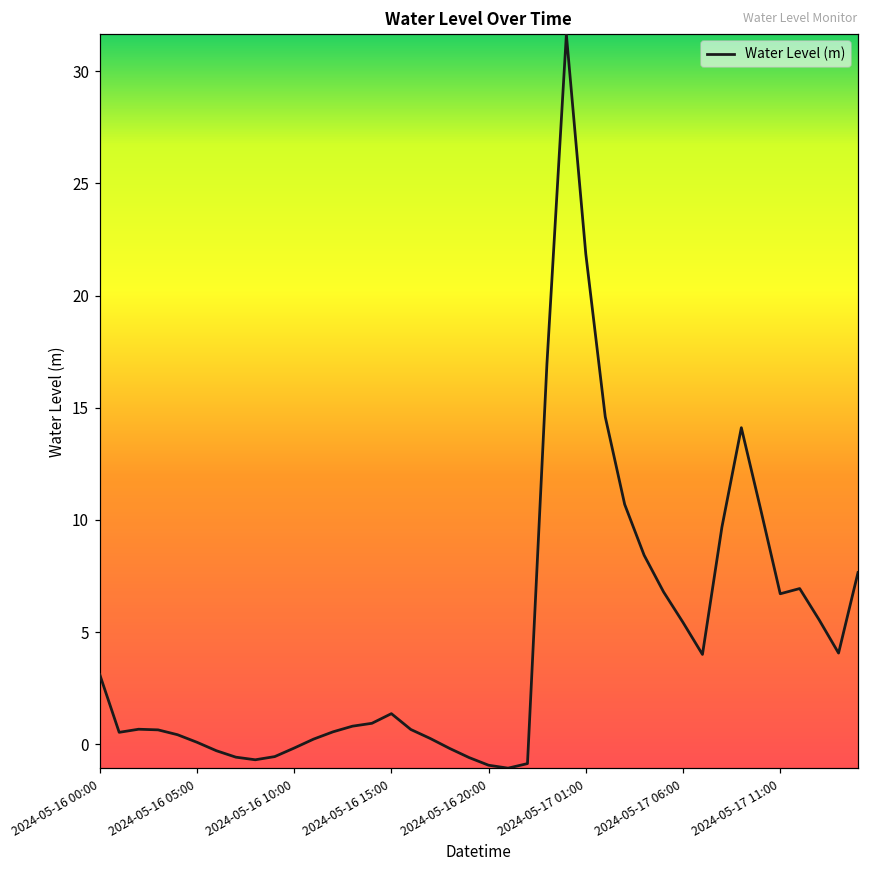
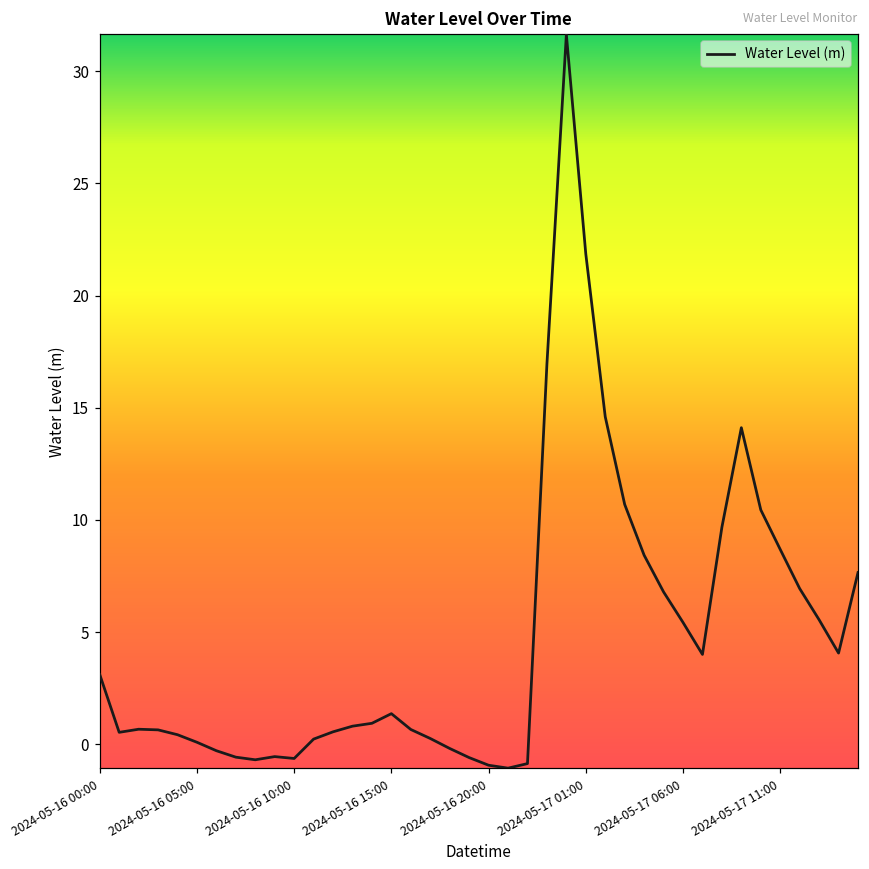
2024-05-16 10:00: -0.2 -> -0.6
2024-05-17 11:00: 6.7 -> 8.7
